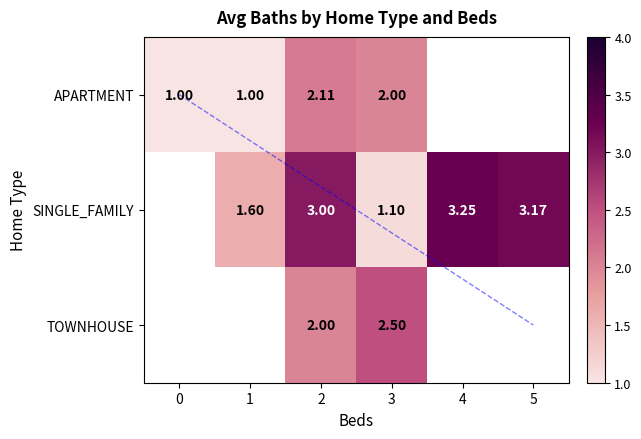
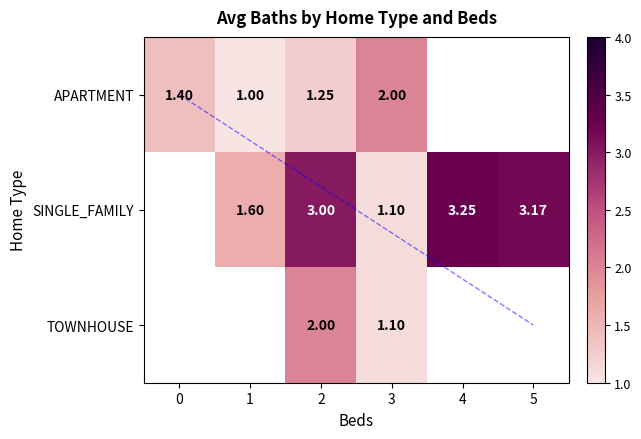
APARTMENT, 0: 1.00 -> 1.40
APARTMENT, 2: 2.11 -> 1.25
TOWNHOUSE, 3: 2.50 -> 1.10
